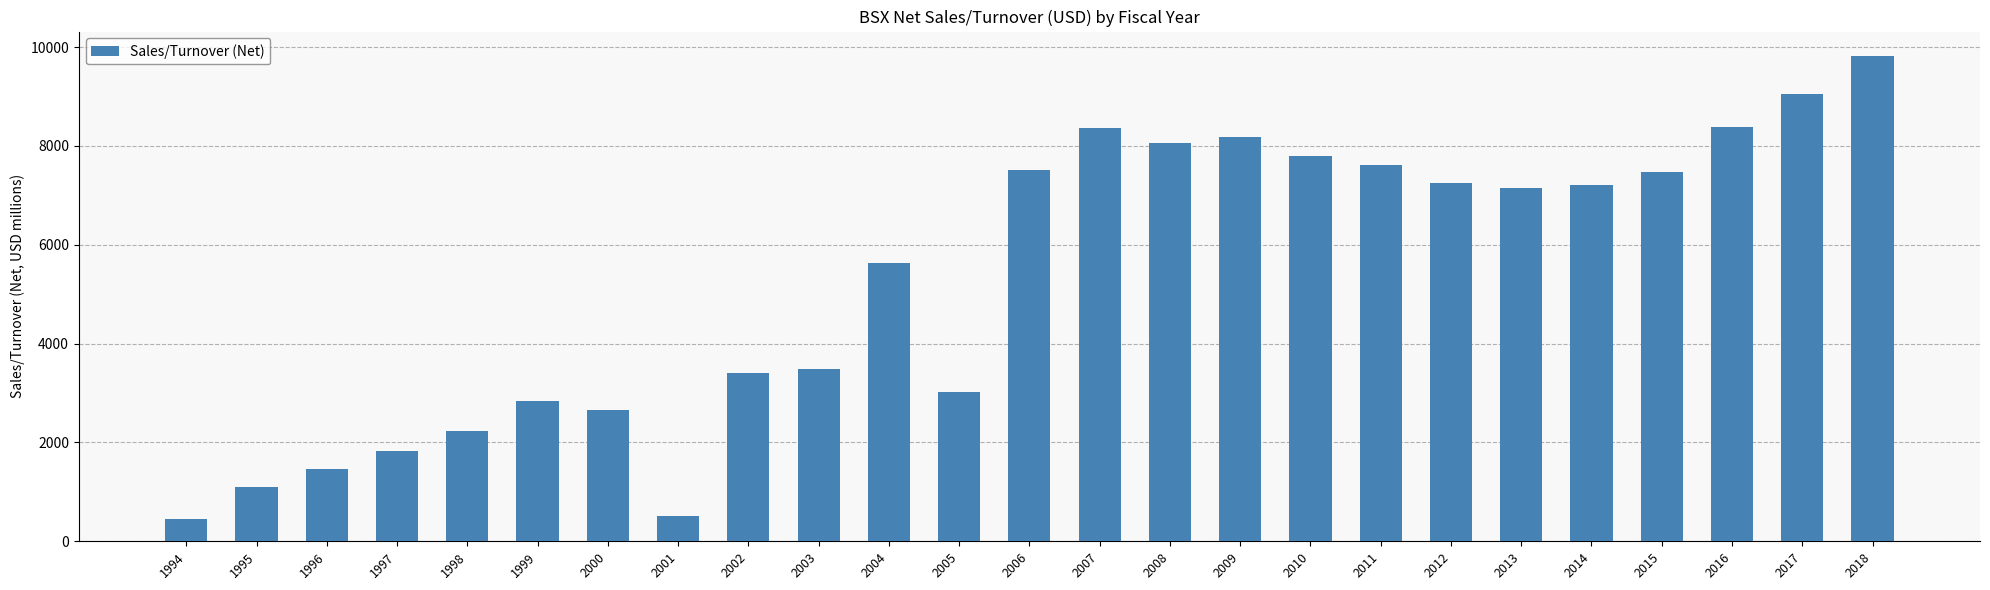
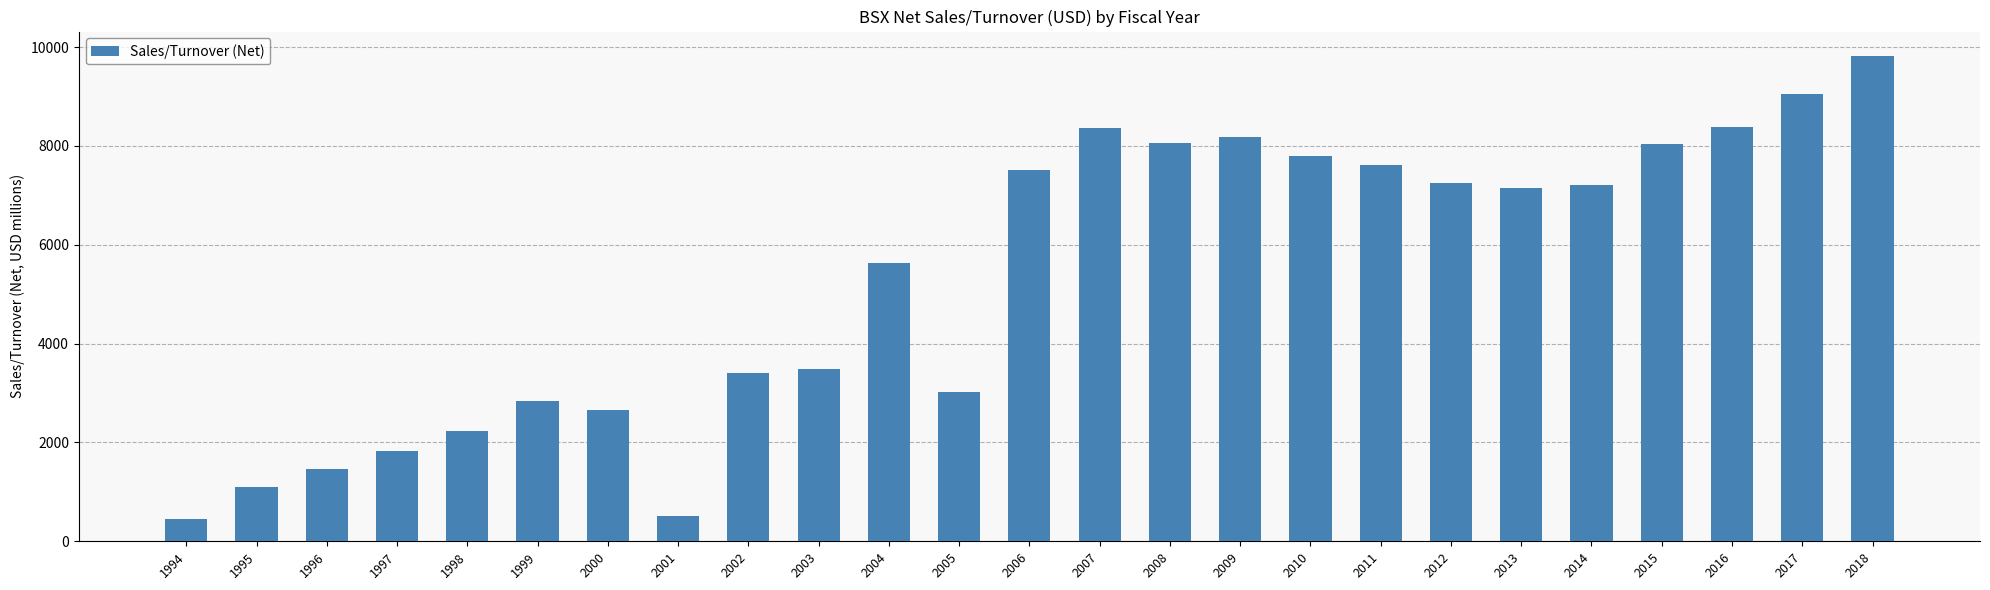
2015: 7500 -> 8000
